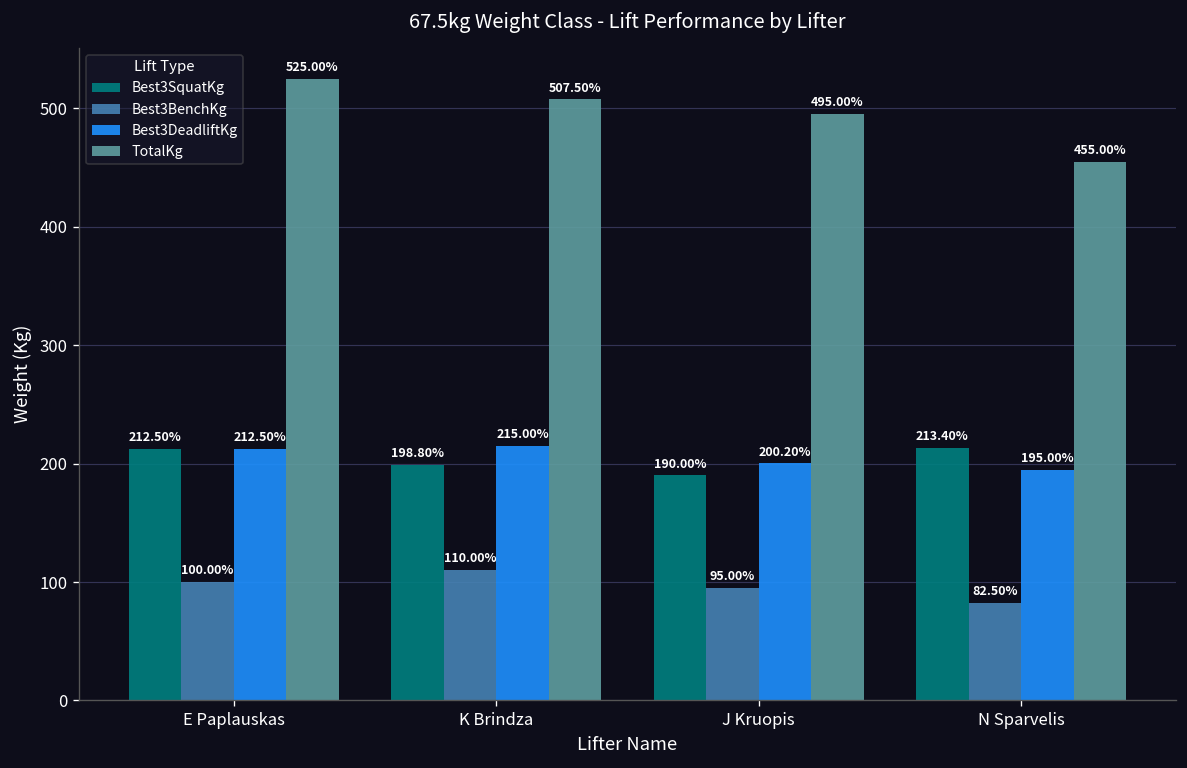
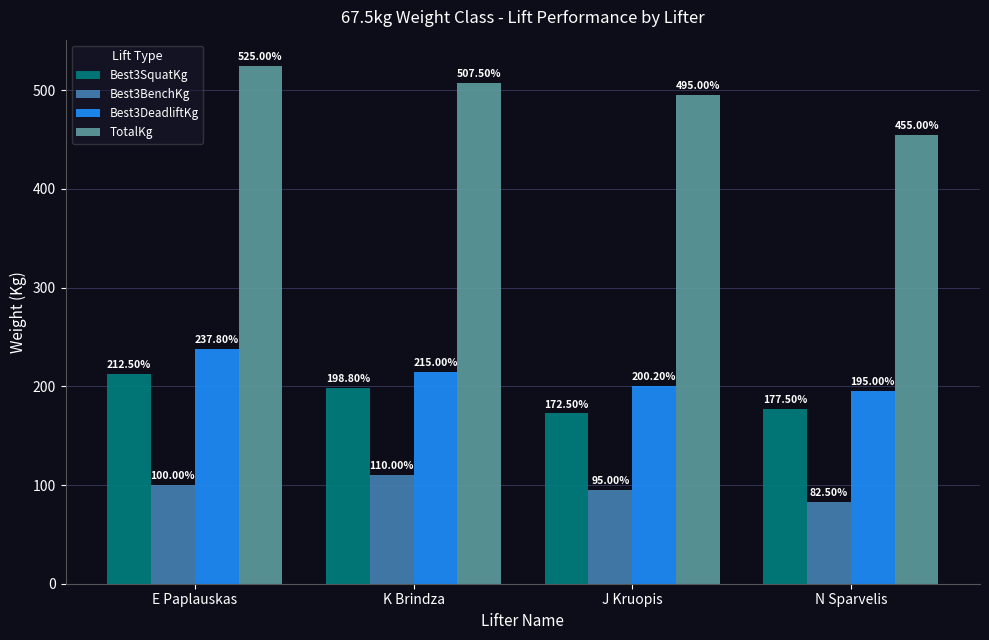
Best3DeadliftKg, E Paplauskas: 212.50% -> 237.80%
Best3SquatKg, J Kruopis: 190.00% -> 172.50%
Best3SquatKg, N Sparvelis: 213.40% -> 177.50%
